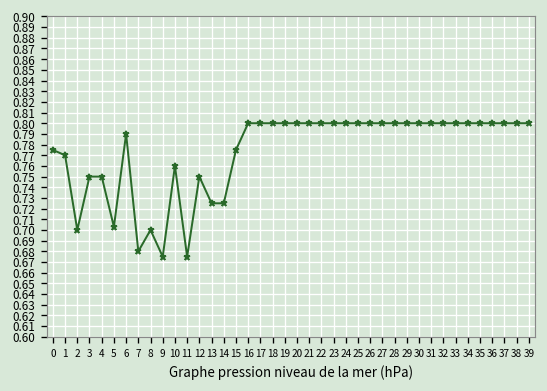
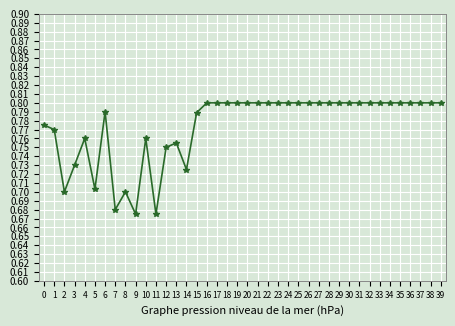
3: 0.75 -> 0.73
4: 0.75 -> 0.76
13: 0.73 -> 0.76
15: 0.78 -> 0.79
